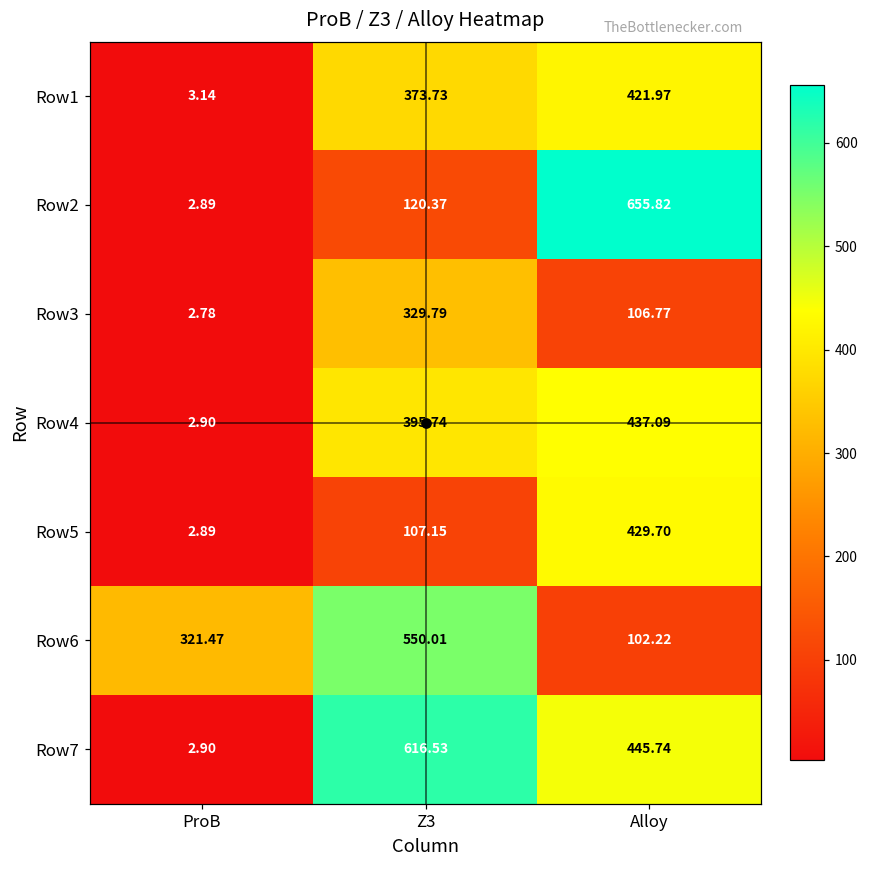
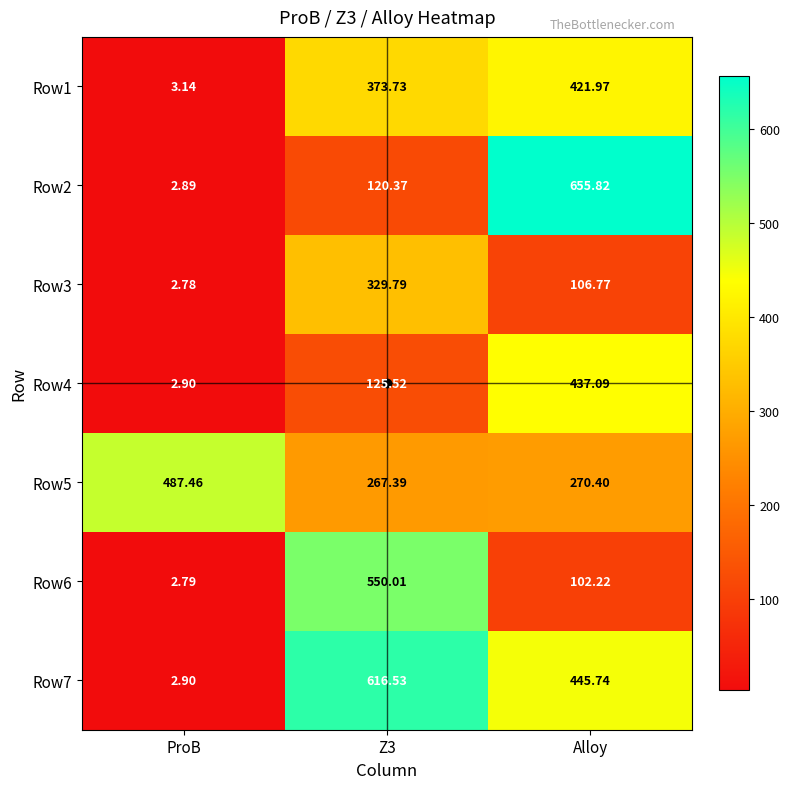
Row4, Z3: 395.74 -> 125.52
Row5, ProB: 2.89 -> 487.46
Row5, Z3: 107.15 -> 267.39
Row5, Alloy: 429.70 -> 270.40
Row6, ProB: 321.47 -> 2.79
